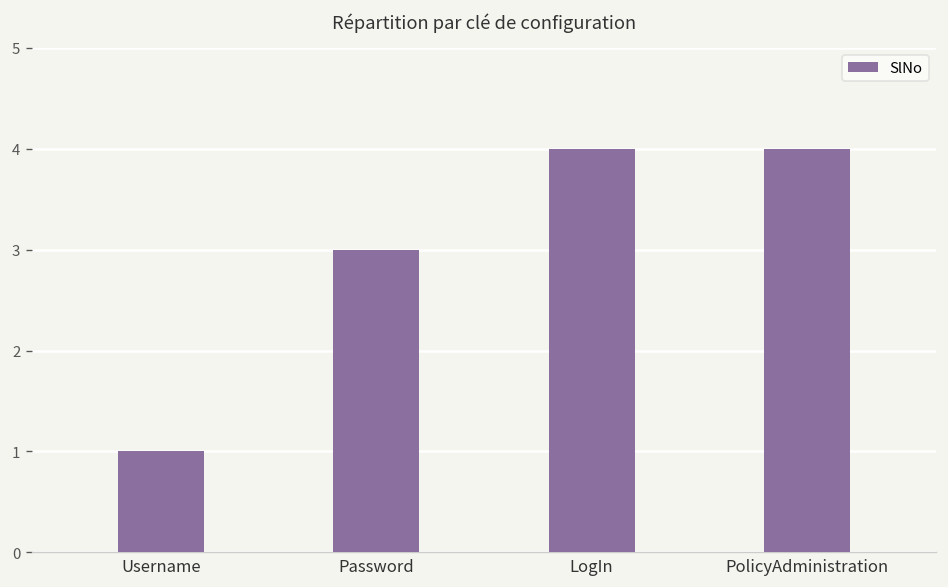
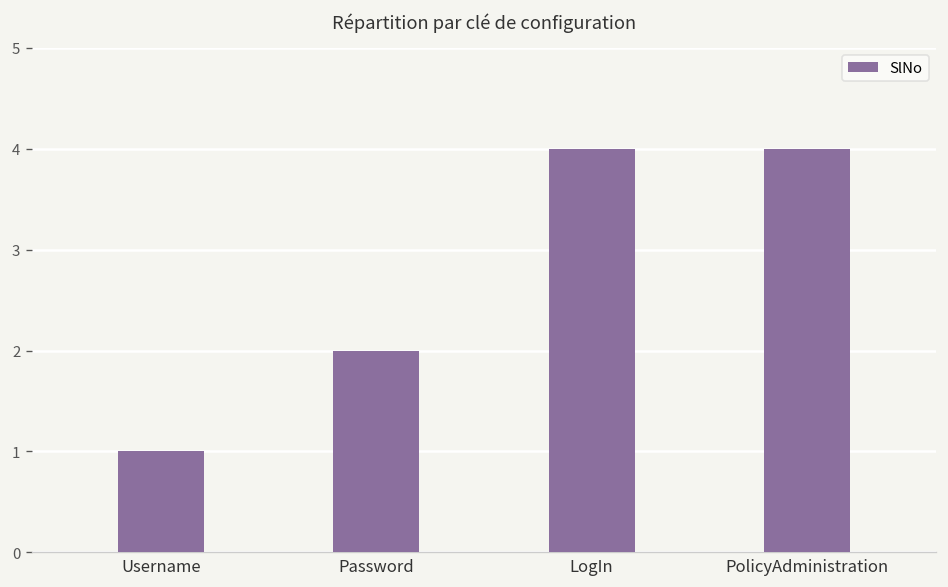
Password: 3 -> 2
